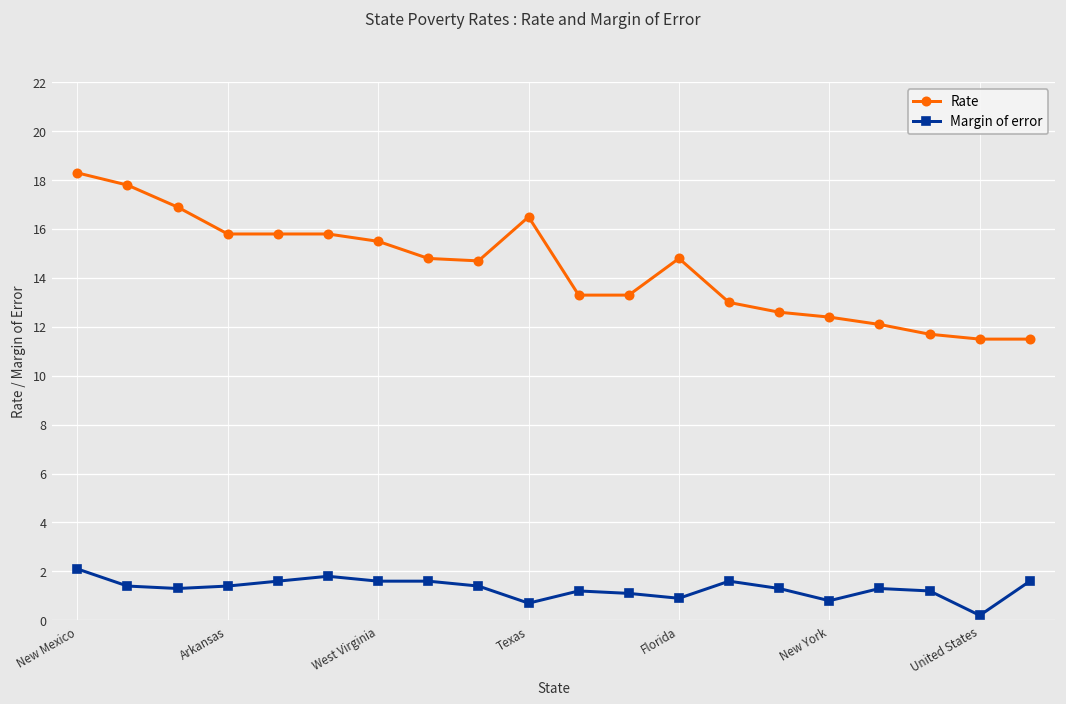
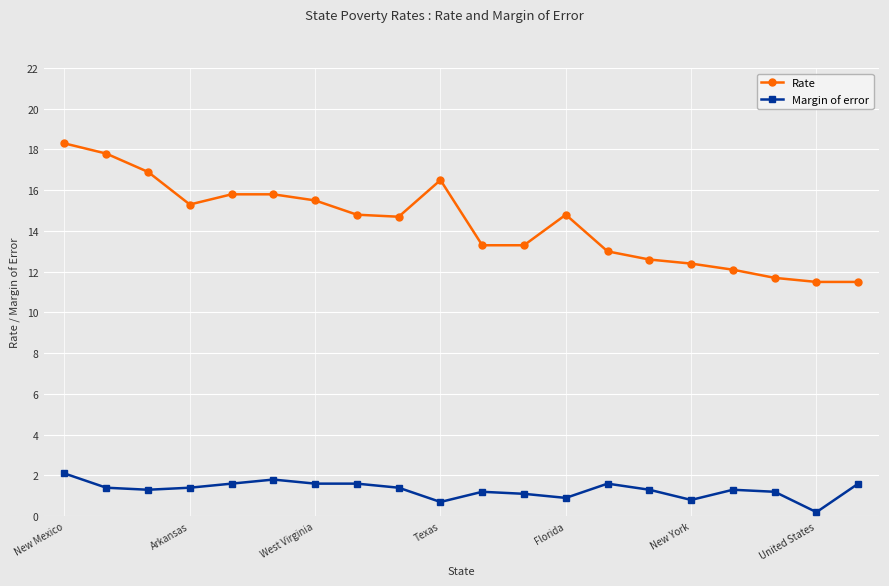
Rate, Arkansas: 15.8 -> 15.3
